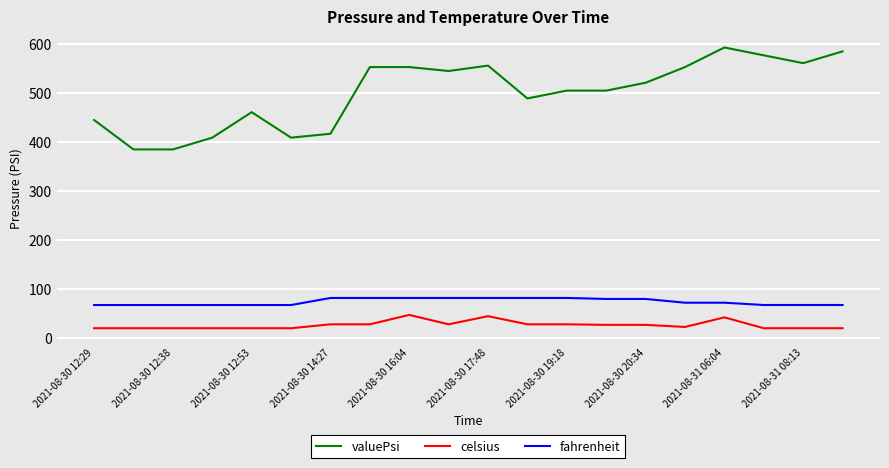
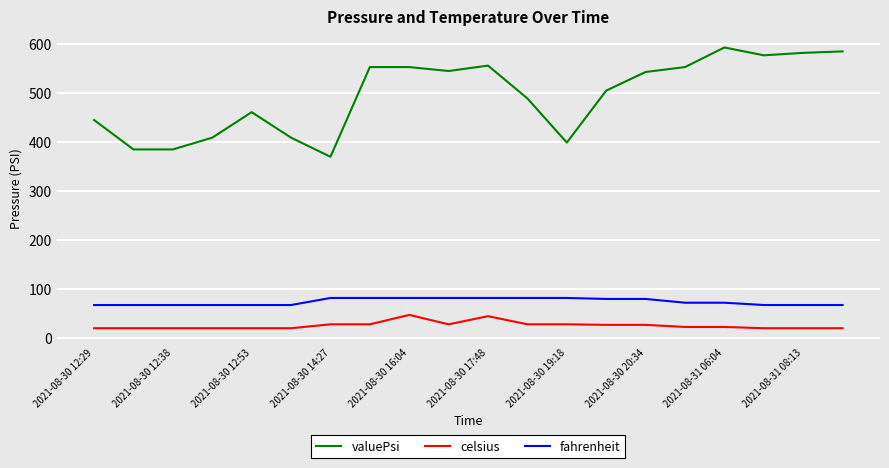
valuePsi, 2021-08-30 14:27: 420 -> 370
valuePsi, 2021-08-30 19:18: 500 -> 400
valuePsi, 2021-08-30 20:34: 520 -> 540
celsius, 2021-08-31 06:04: 40 -> 20
valuePsi, 2021-08-31 08:13: 560 -> 580
